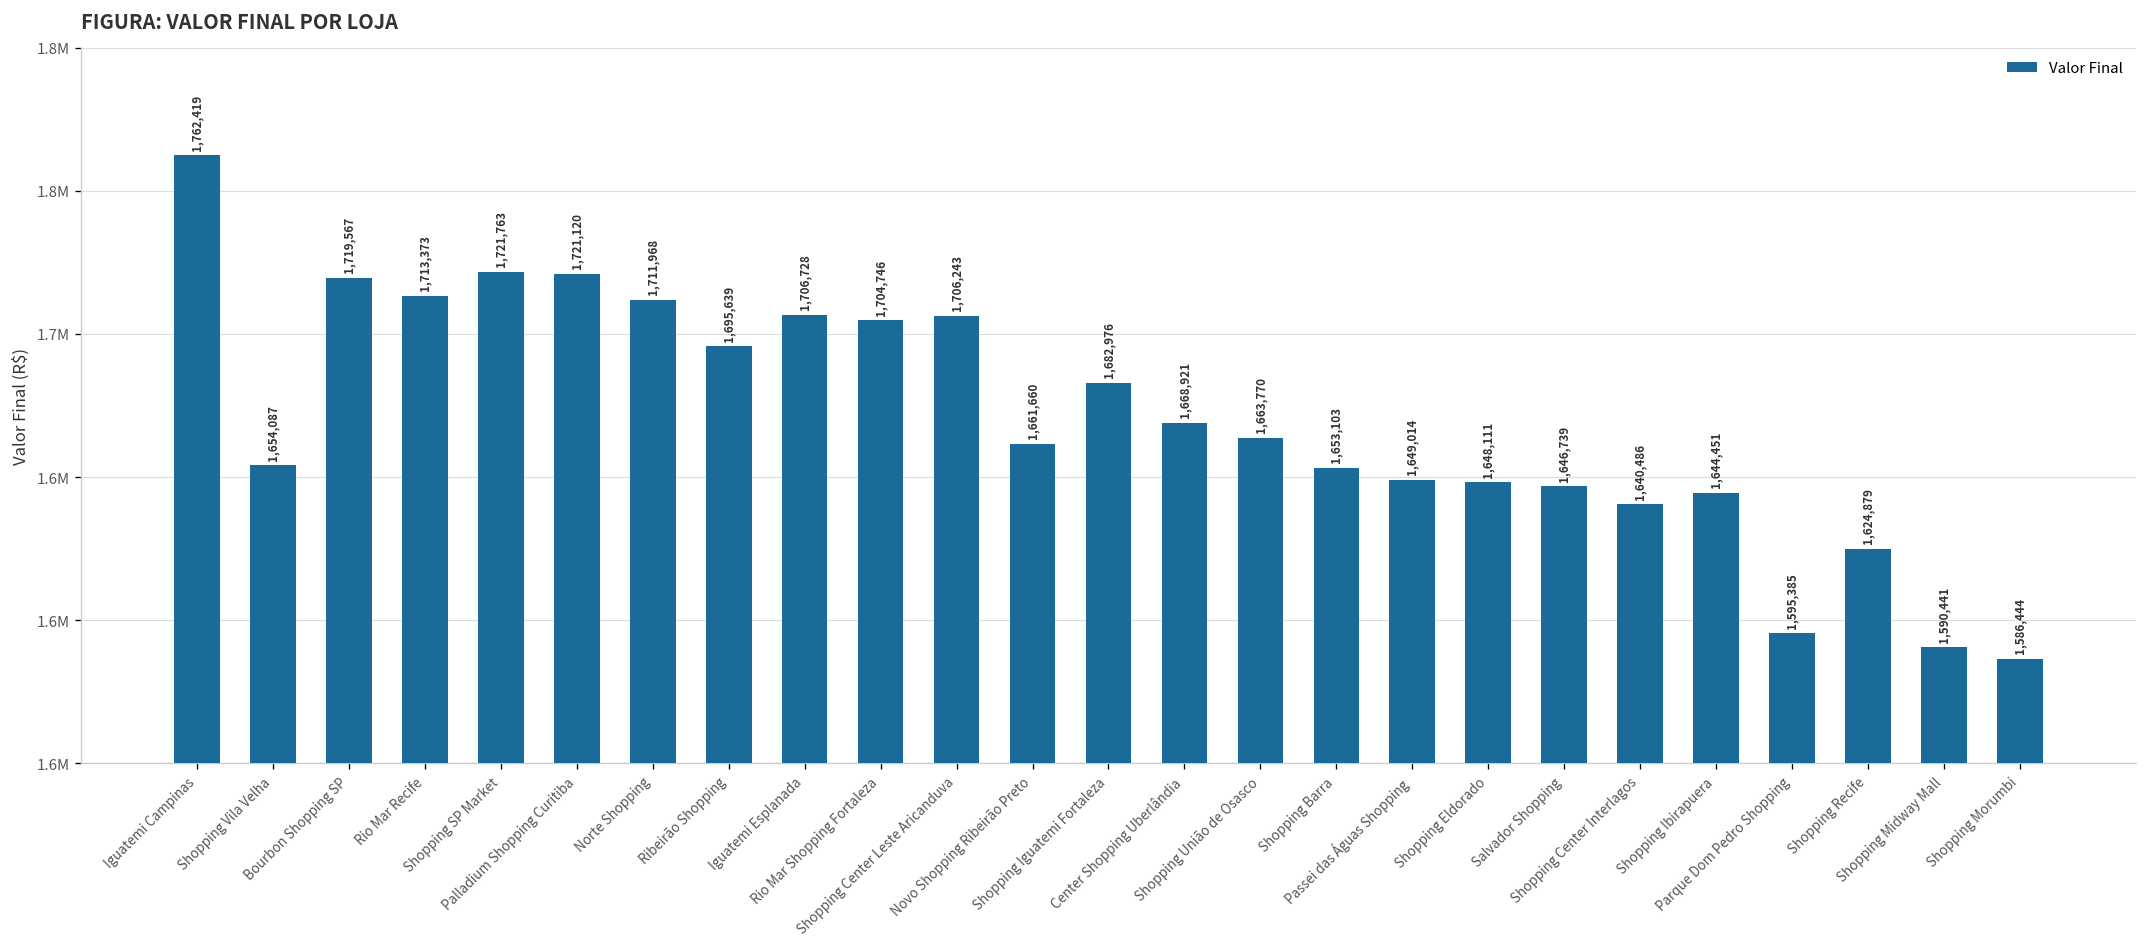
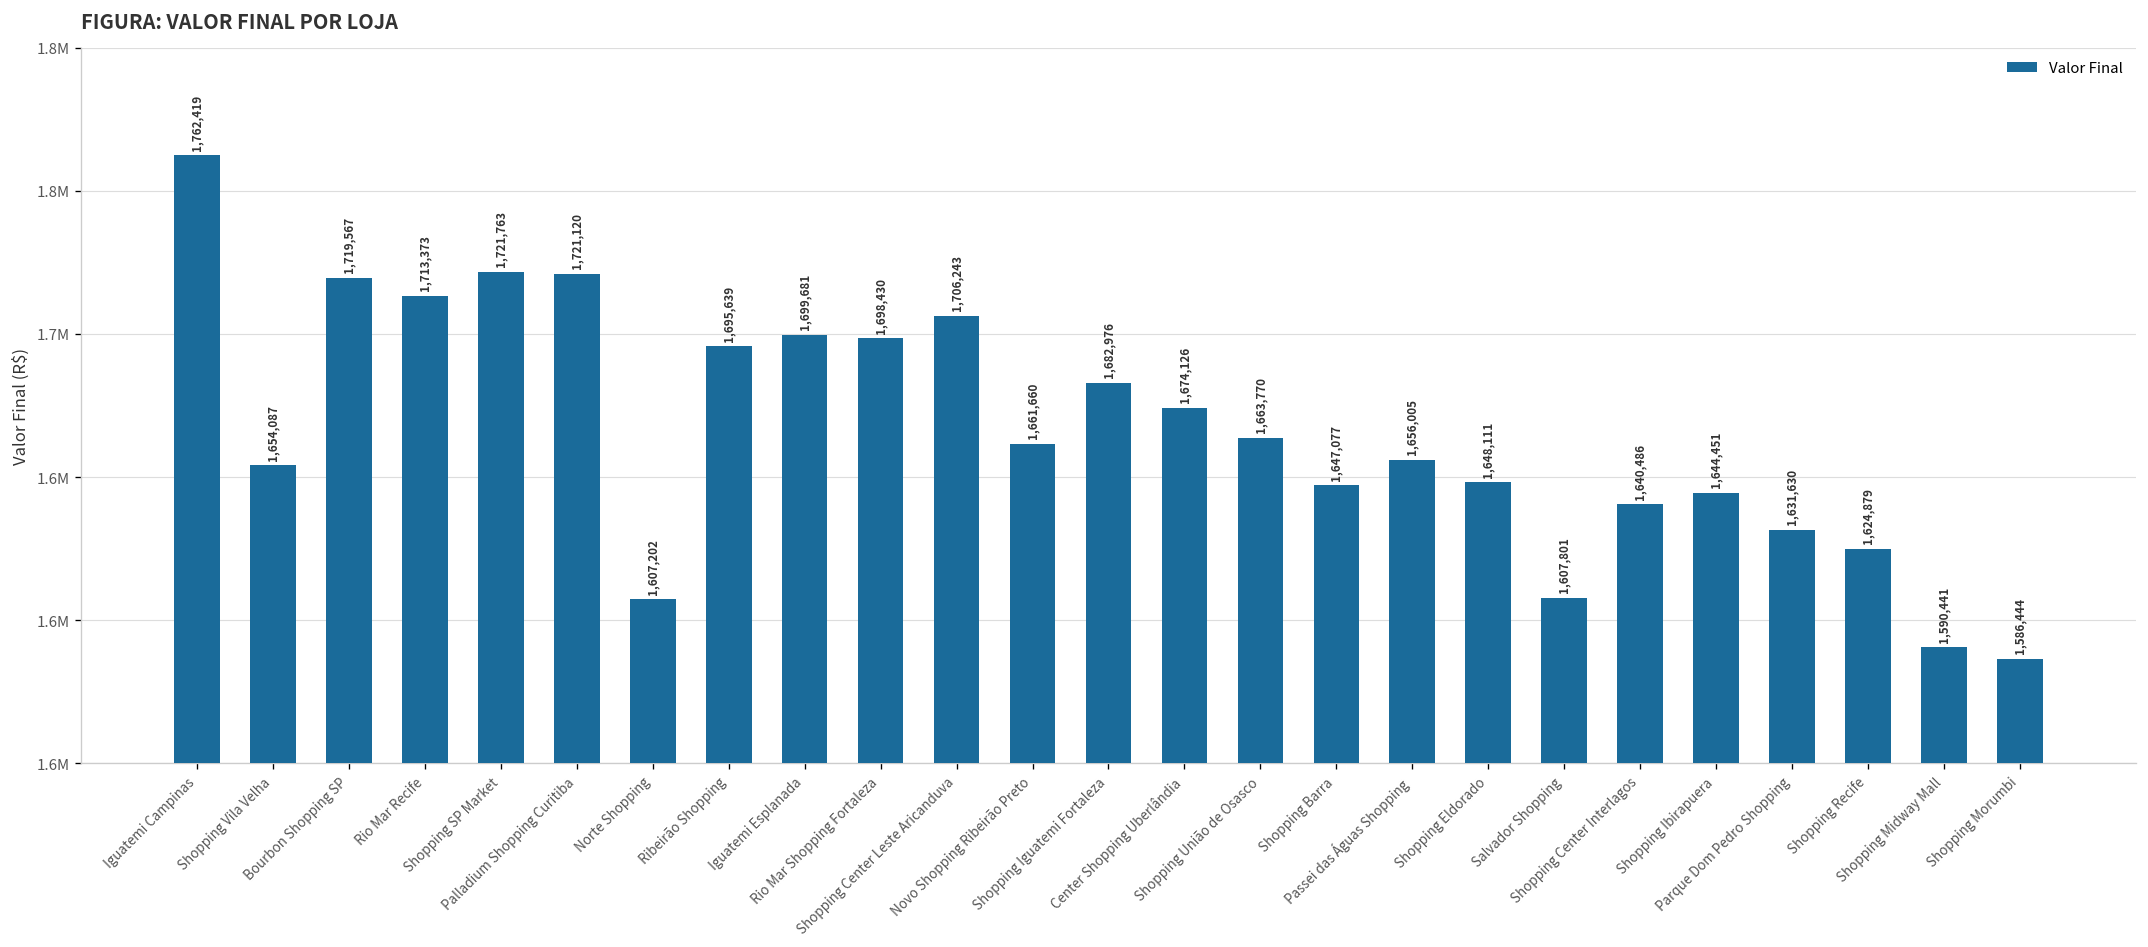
Norte Shopping: 1,711,968 -> 1,607,202
Iguatemi Esplanada: 1,706,728 -> 1,699,681
Rio Mar Shopping Fortaleza: 1,704,746 -> 1,698,430
Center Shopping Uberlândia: 1,668,921 -> 1,674,126
Shopping Barra: 1,653,103 -> 1,647,077
Passei das Águas Shopping: 1,649,014 -> 1,656,005
Salvador Shopping: 1,646,739 -> 1,607,801
Parque Dom Pedro Shopping: 1,595,385 -> 1,631,630
